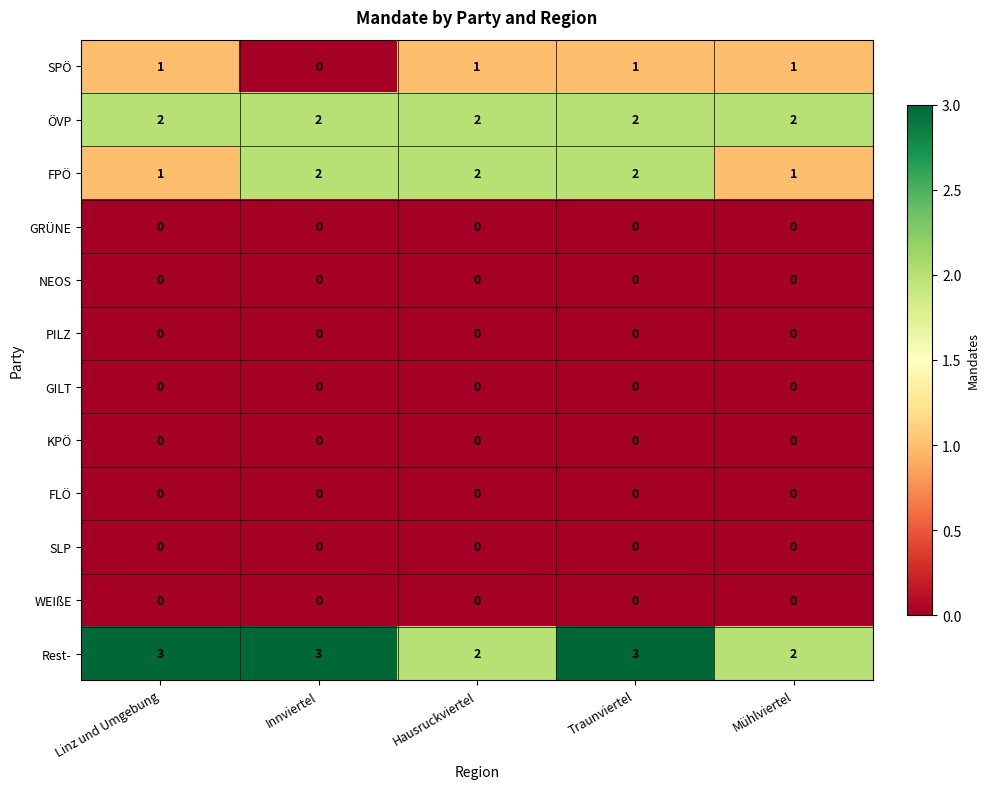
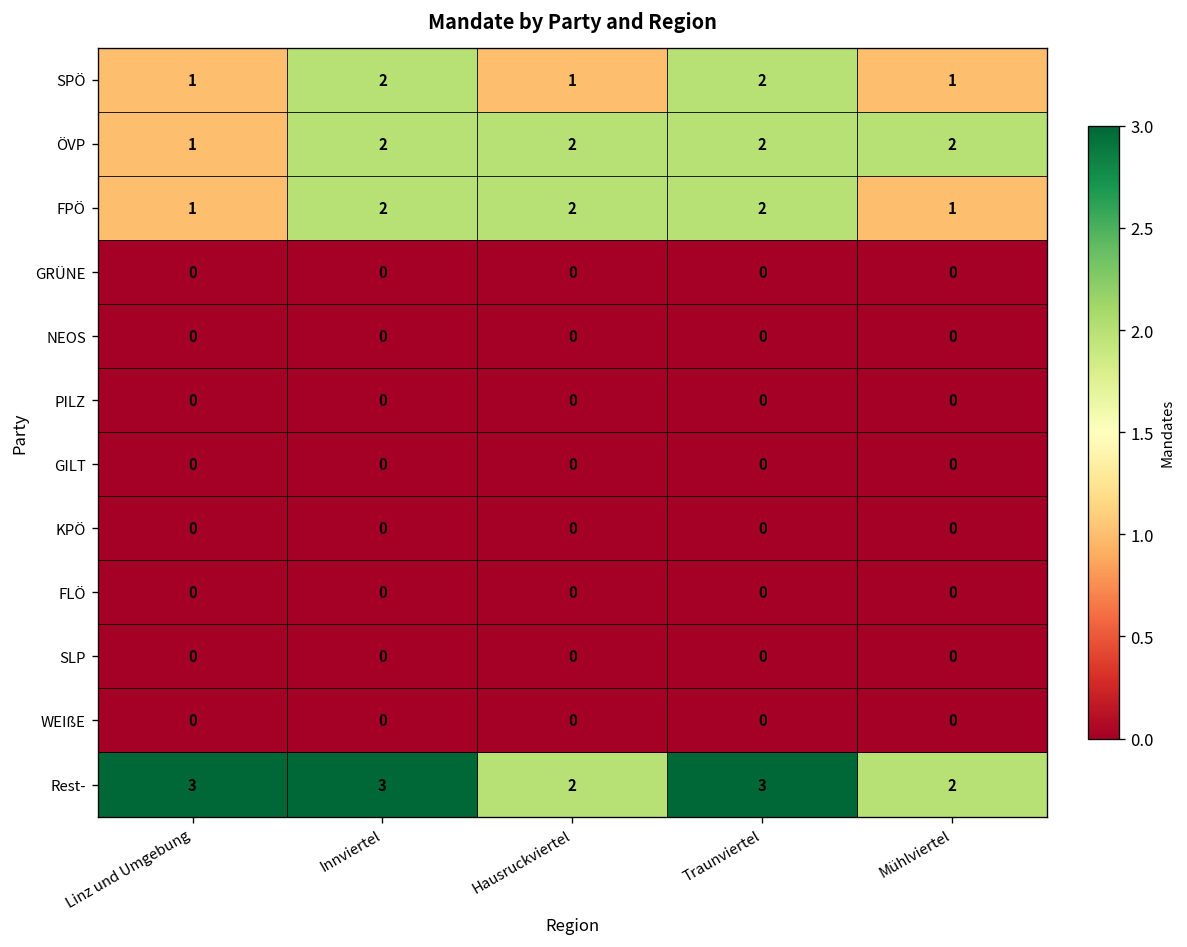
SPÖ, Innviertel: 0 -> 2
SPÖ, Traunviertel: 1 -> 2
ÖVP, Linz und Umgebung: 2 -> 1
